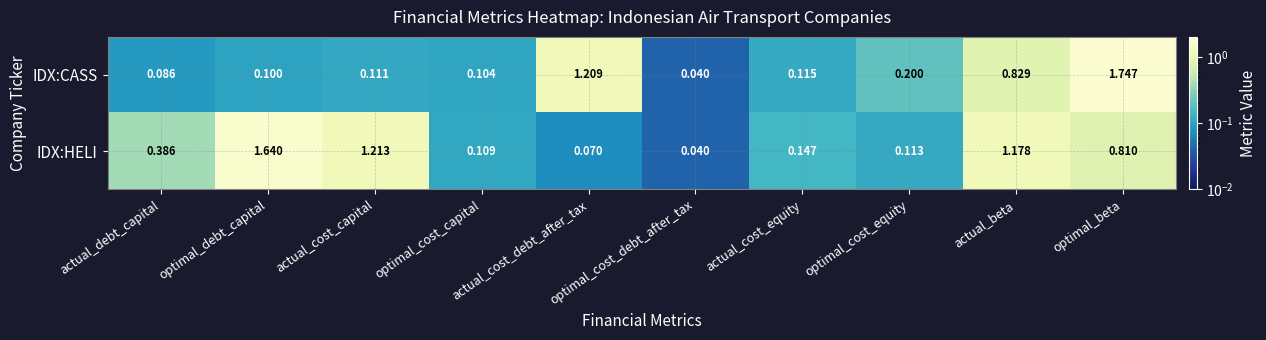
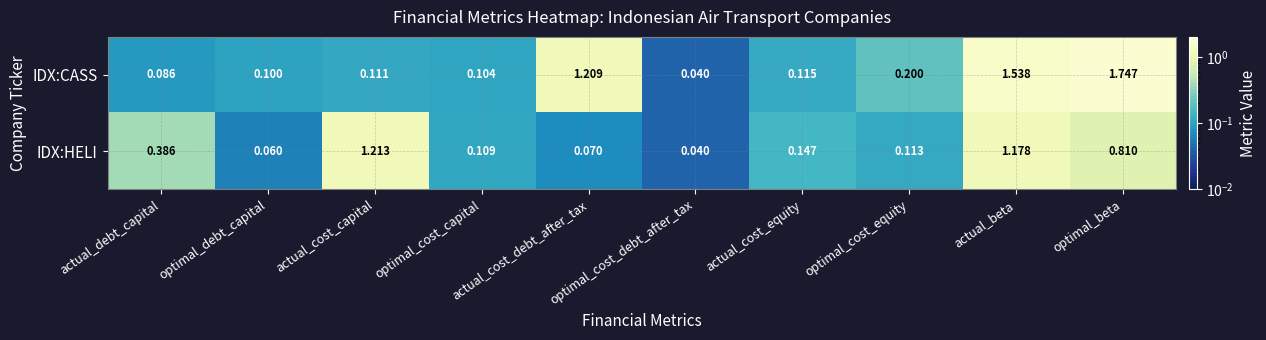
IDX:CASS, actual_beta: 0.829 -> 1.538
IDX:HELI, optimal_debt_capital: 1.640 -> 0.060
